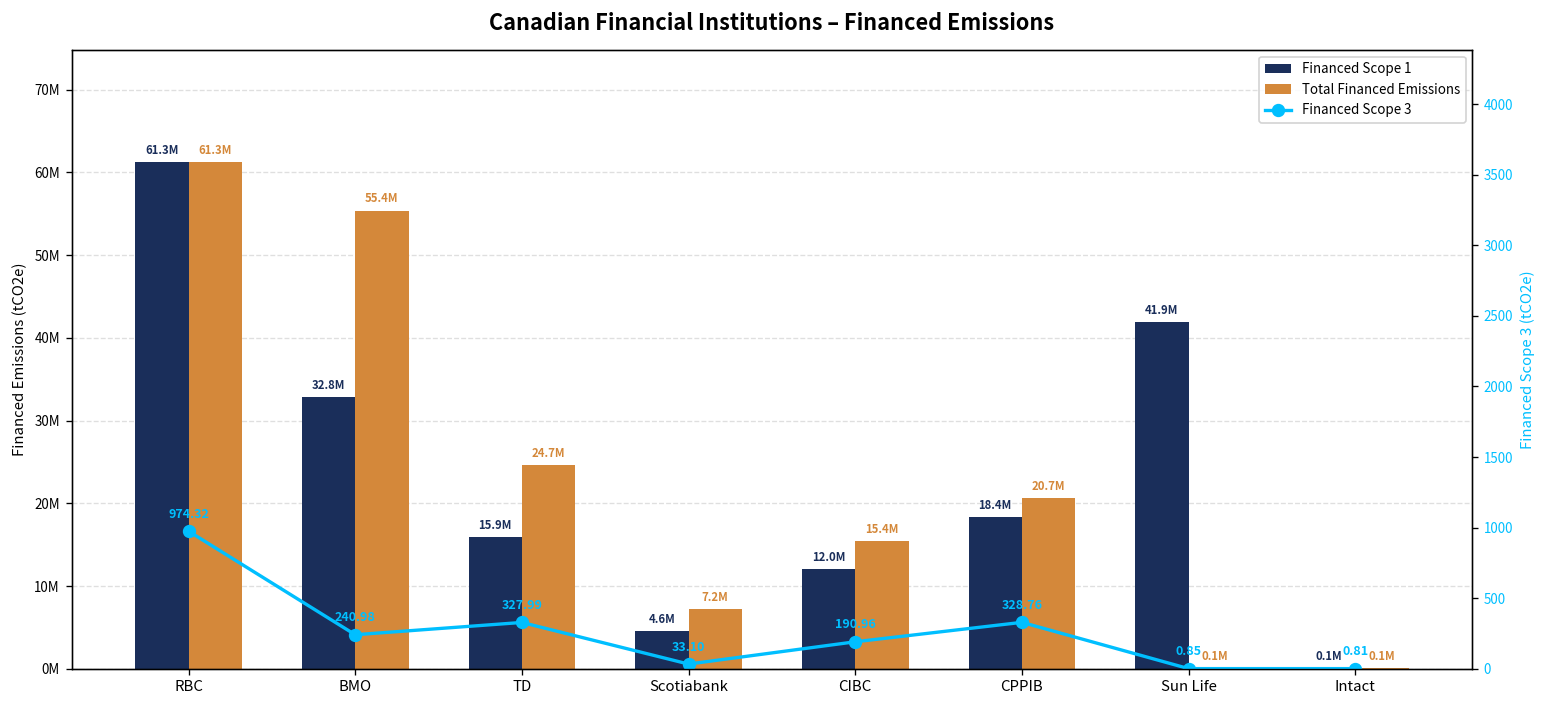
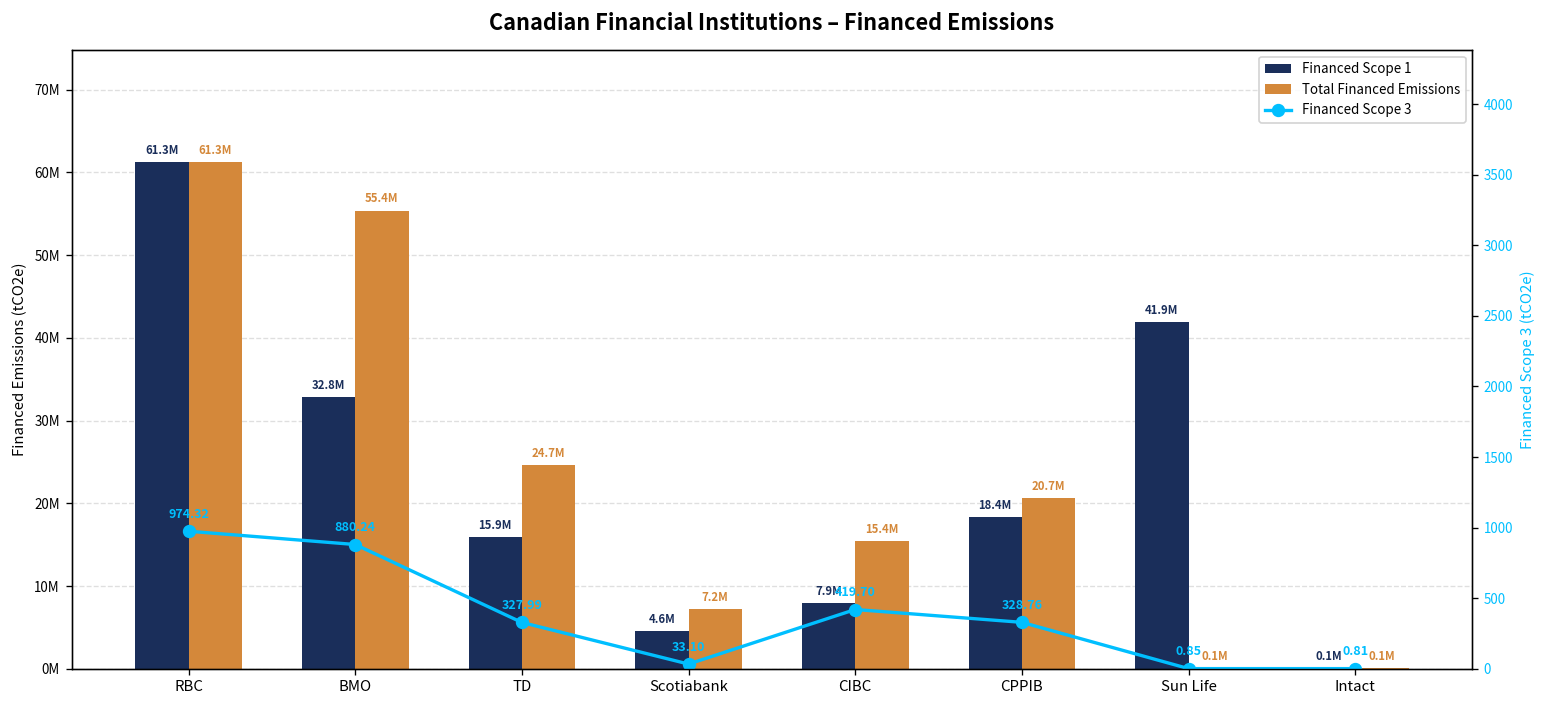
Financed Scope 1, CIBC: 12.0M -> 7.9M
Financed Scope 3, BMO: 240.98 -> 880.24
Financed Scope 3, CIBC: 190.96 -> 419.70
